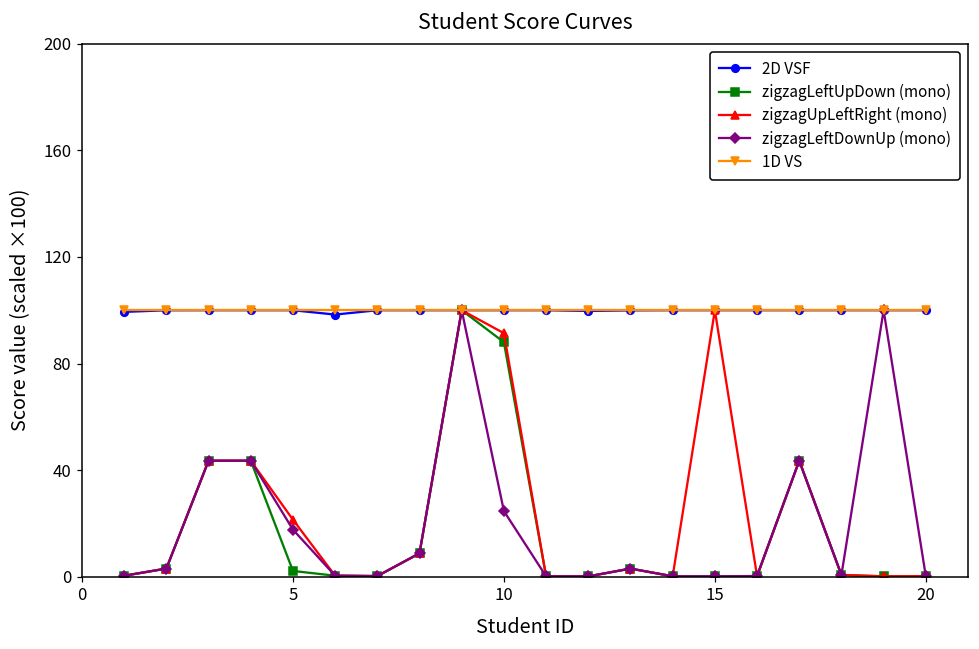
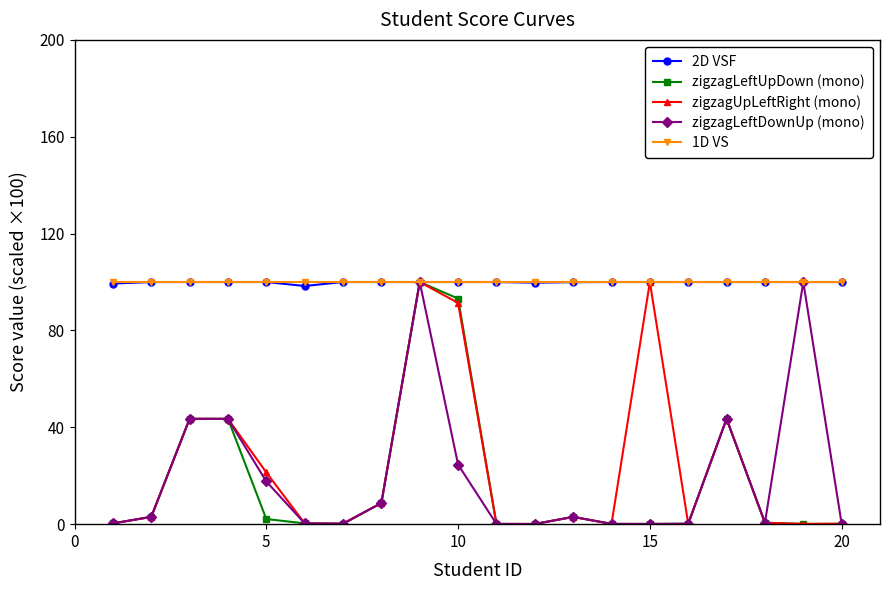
zigzagLeftUpDown (mono), 10: 88 -> 93
